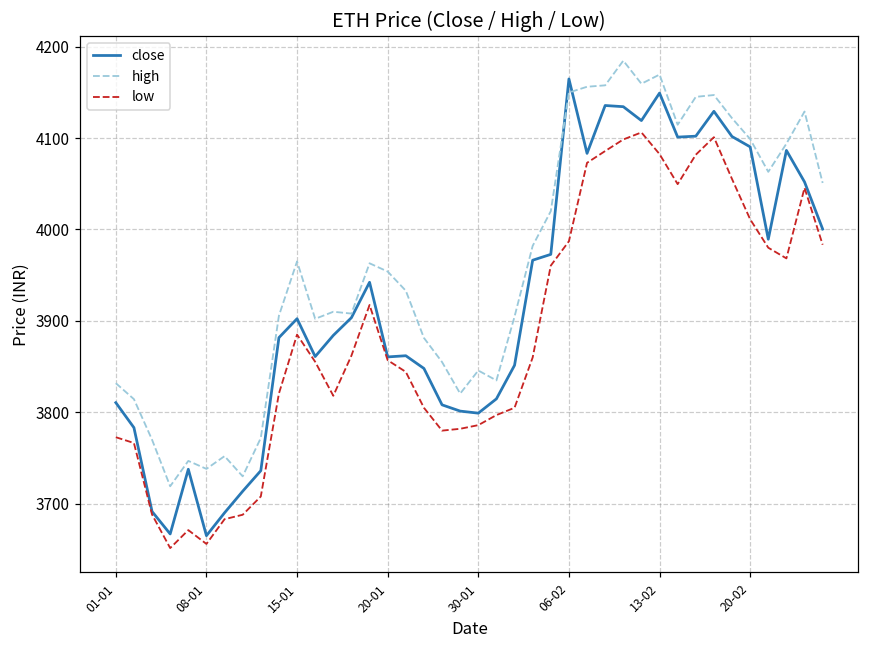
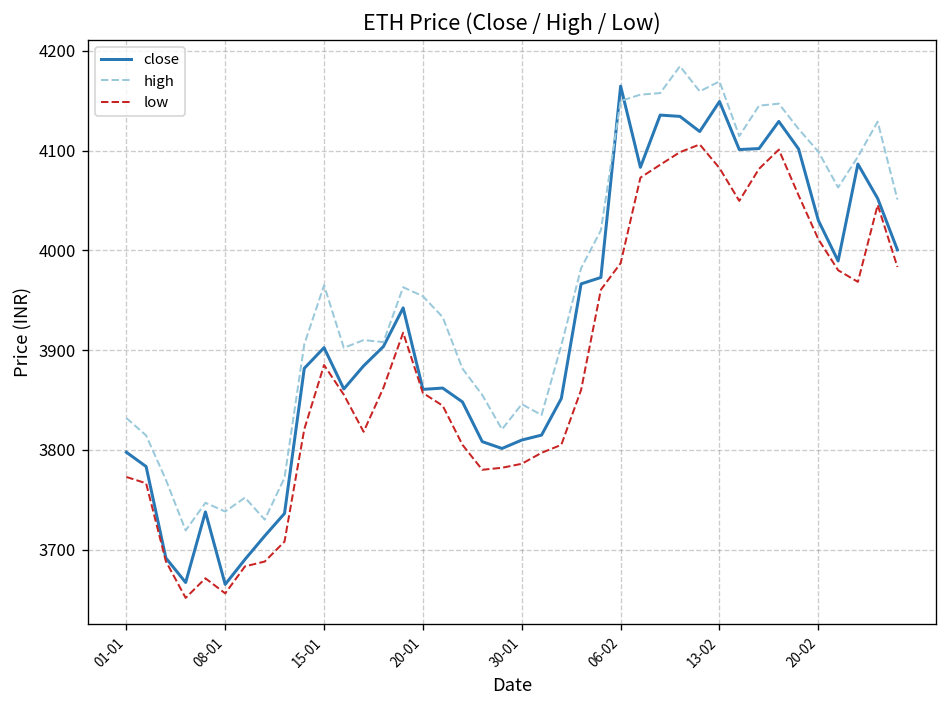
close, 01-01: 3810 -> 3800
close, 30-01: 3800 -> 3810
close, 20-02: 4090 -> 4030
